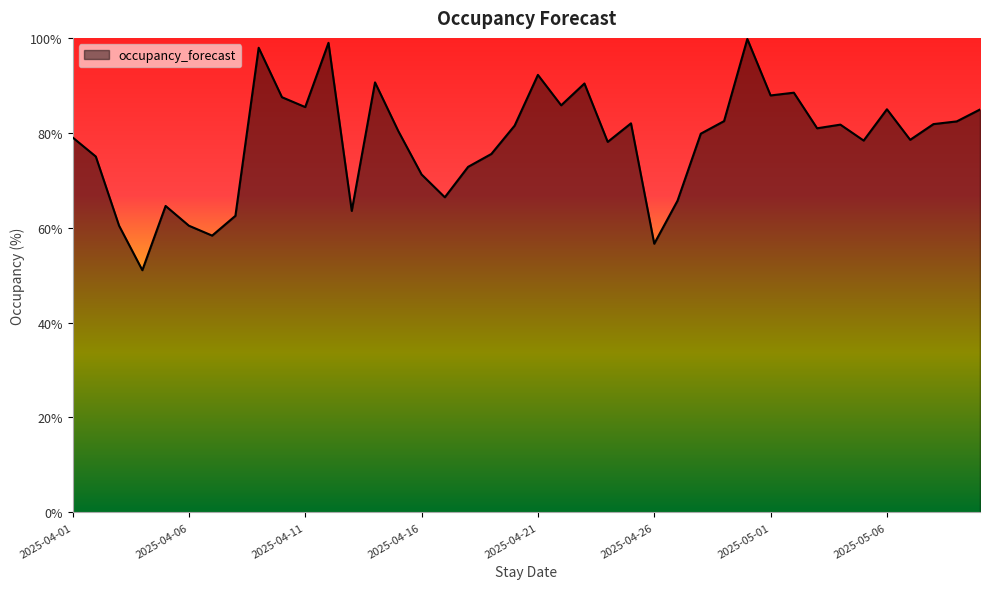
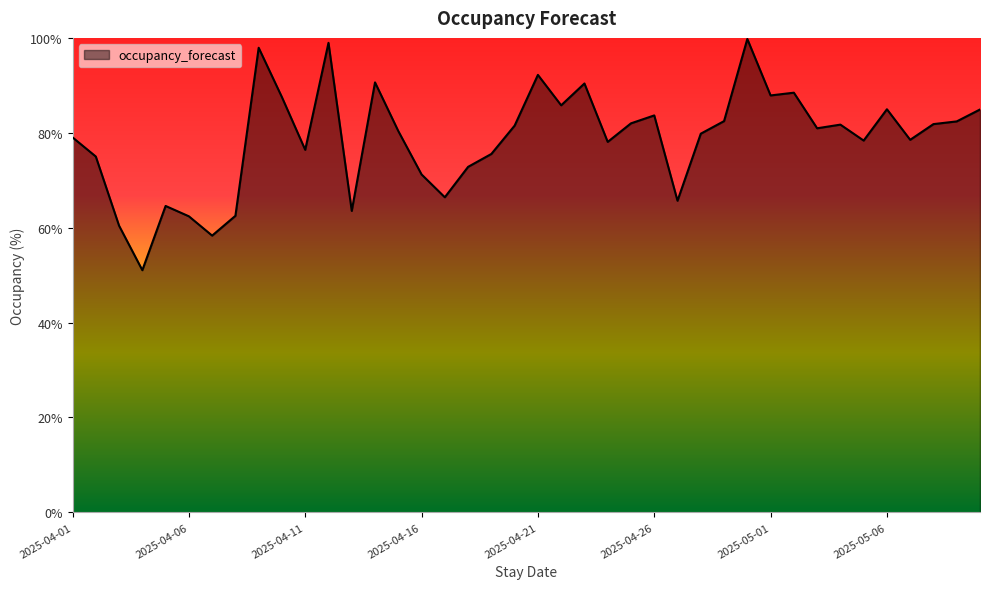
2025-04-06: 60% -> 62%
2025-04-11: 85% -> 76%
2025-04-26: 57% -> 84%
